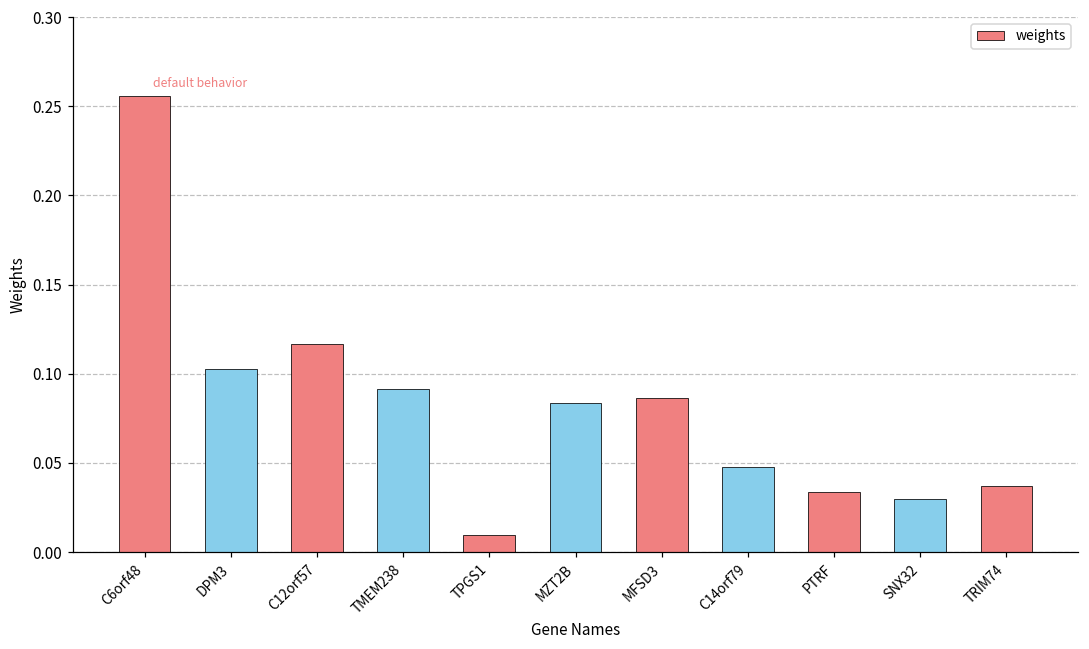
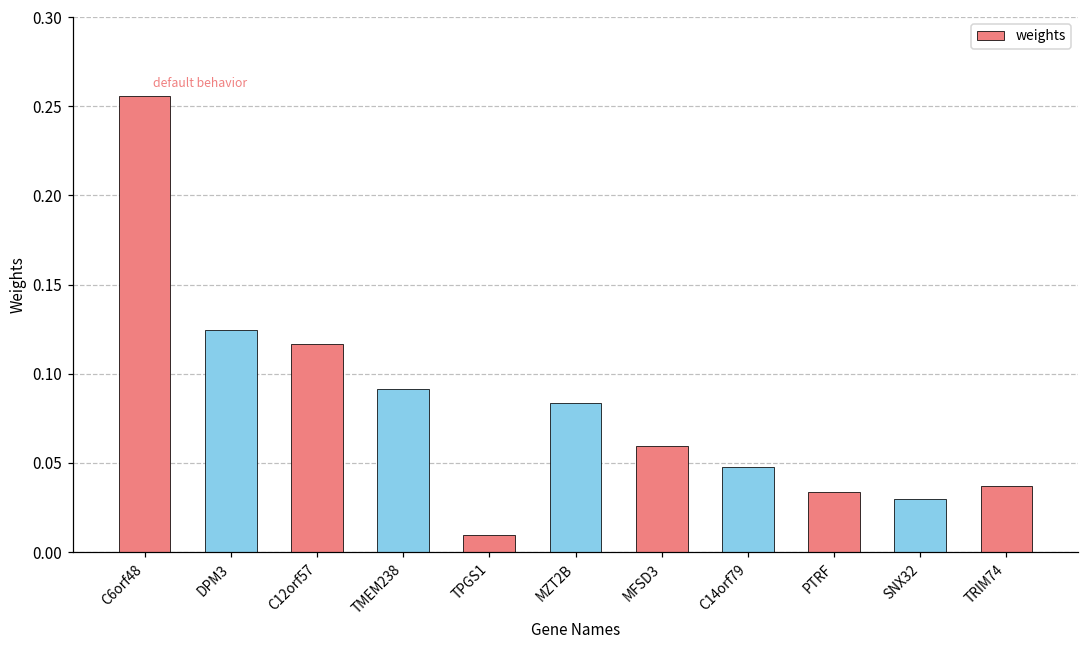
DPM3: 0.103 -> 0.125
MFSD3: 0.087 -> 0.059
